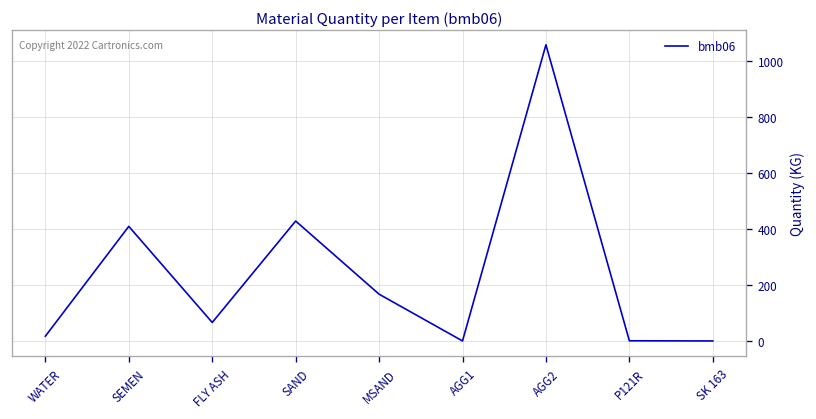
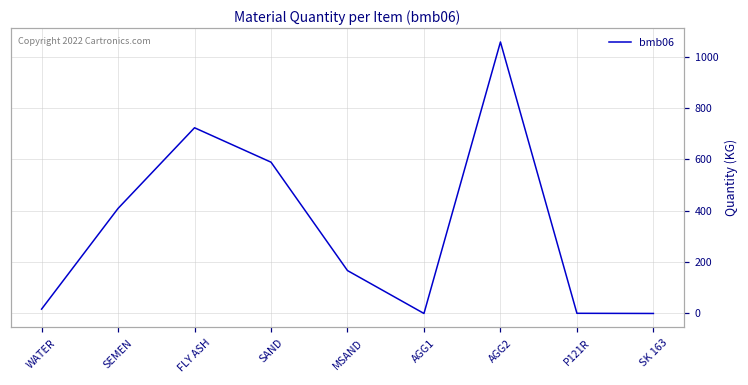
FLY ASH: 70 -> 720
SAND: 430 -> 590
